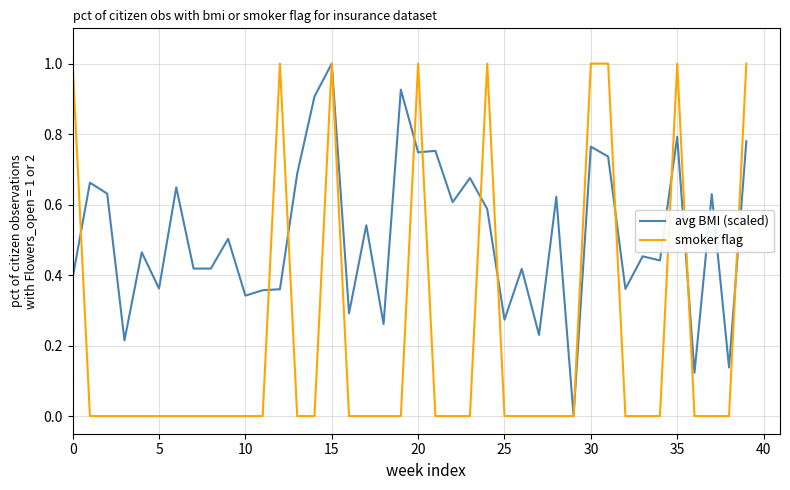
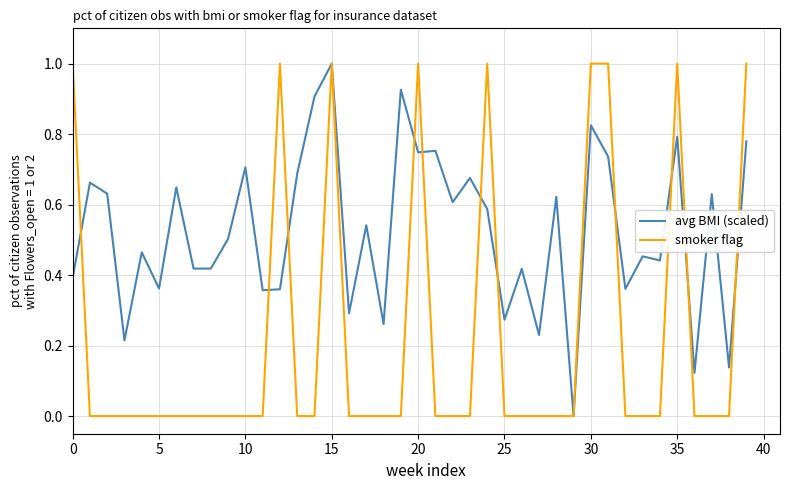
avg BMI (scaled), 10: 0.34 -> 0.71
avg BMI (scaled), 30: 0.76 -> 0.83
